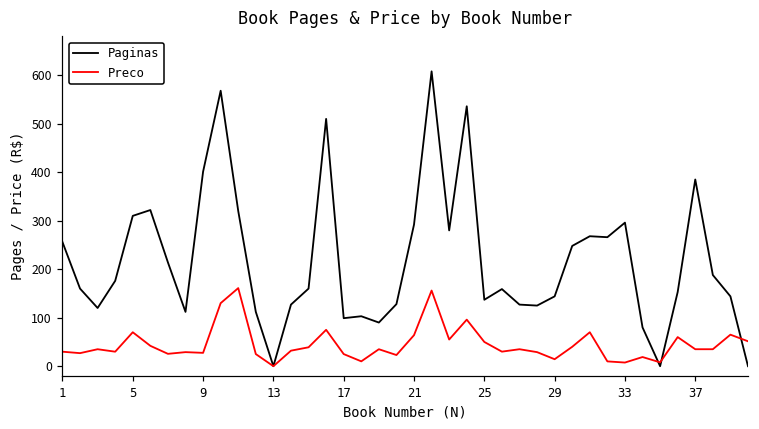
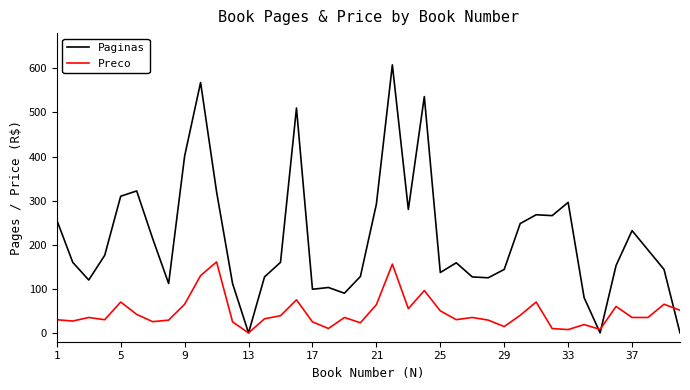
Preco, 9: 30 -> 70
Paginas, 37: 390 -> 230
